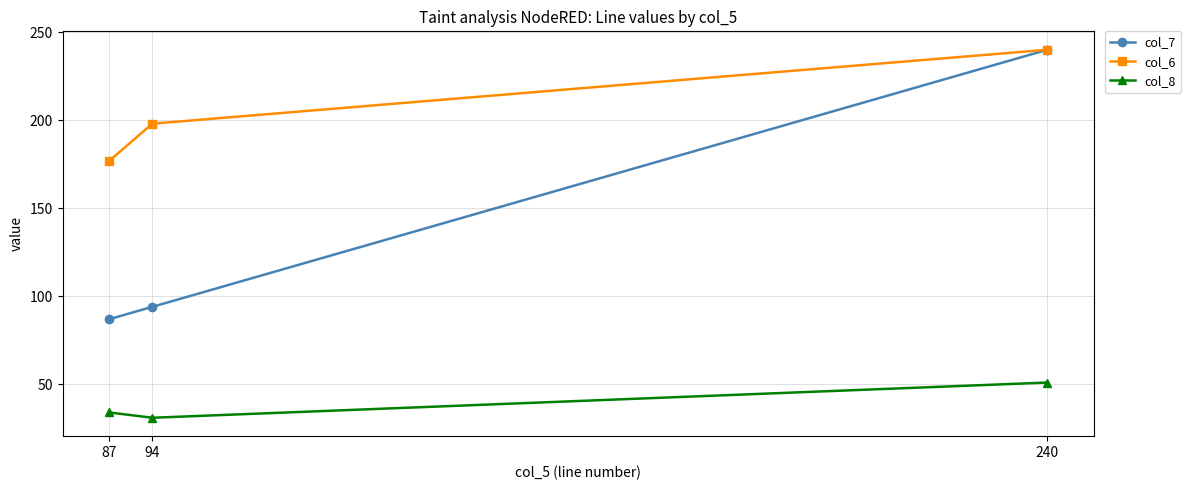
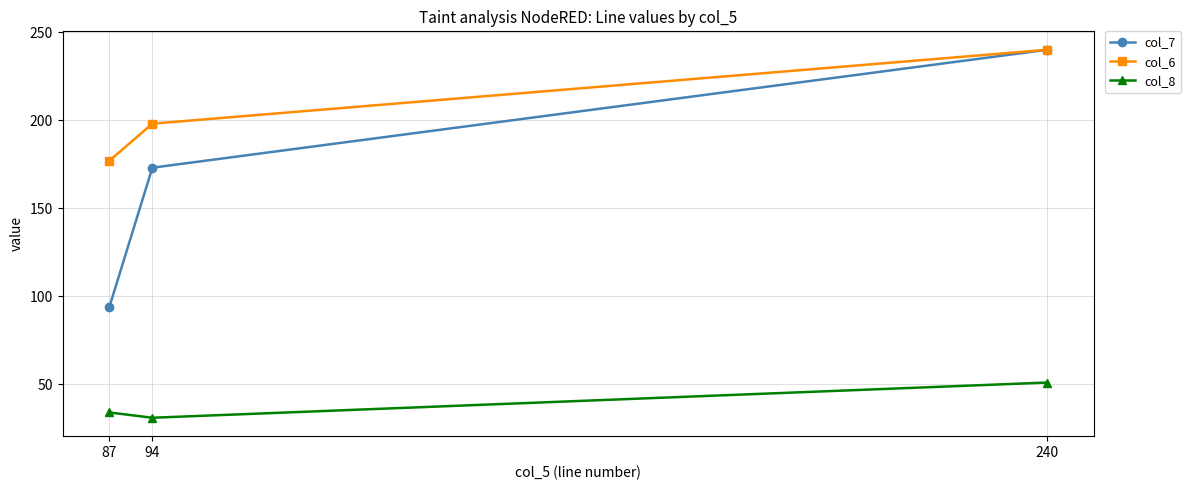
col_7, 87: 87 -> 94
col_7, 94: 94 -> 173
